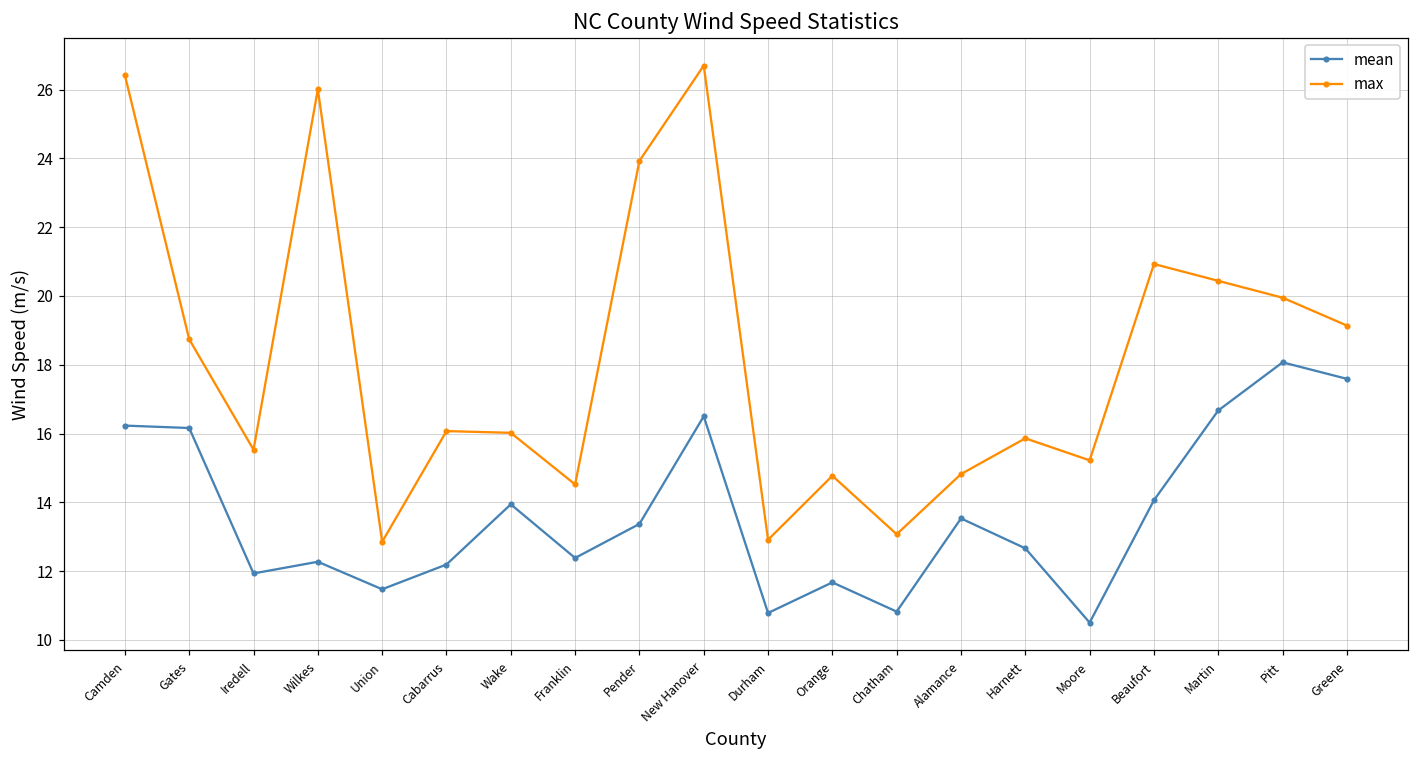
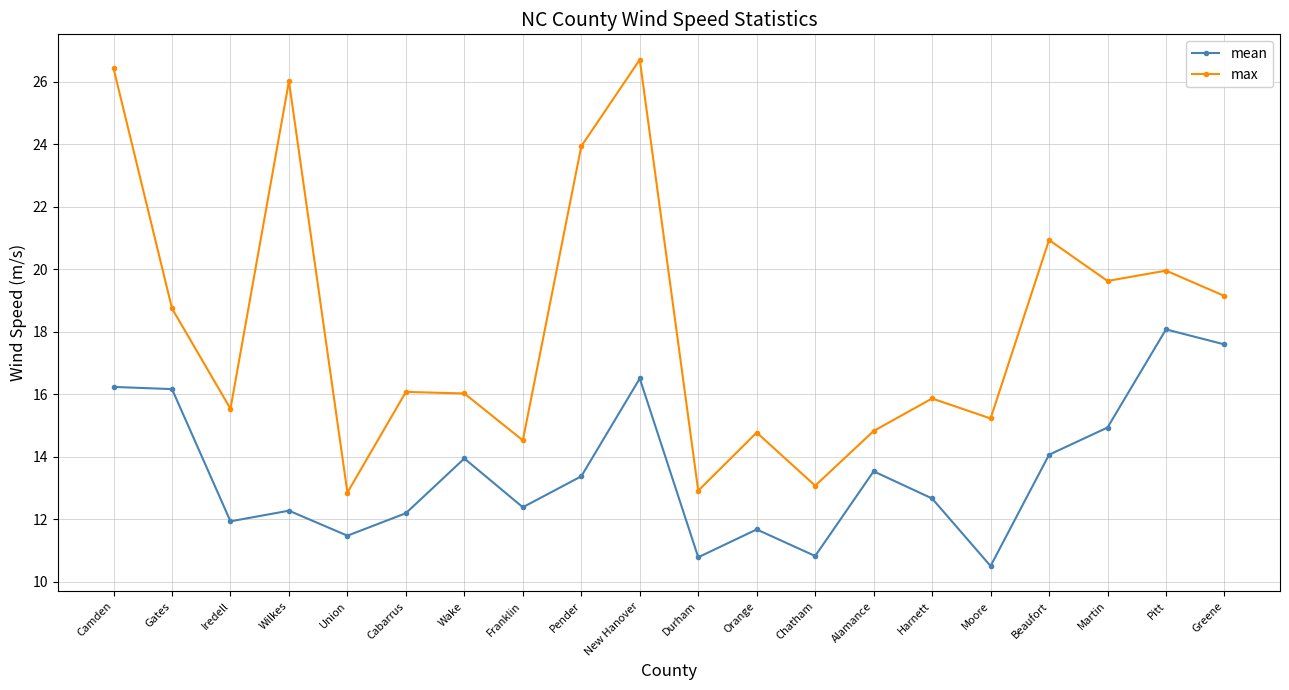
mean, Martin: 16.7 -> 14.9
max, Martin: 20.4 -> 19.6
